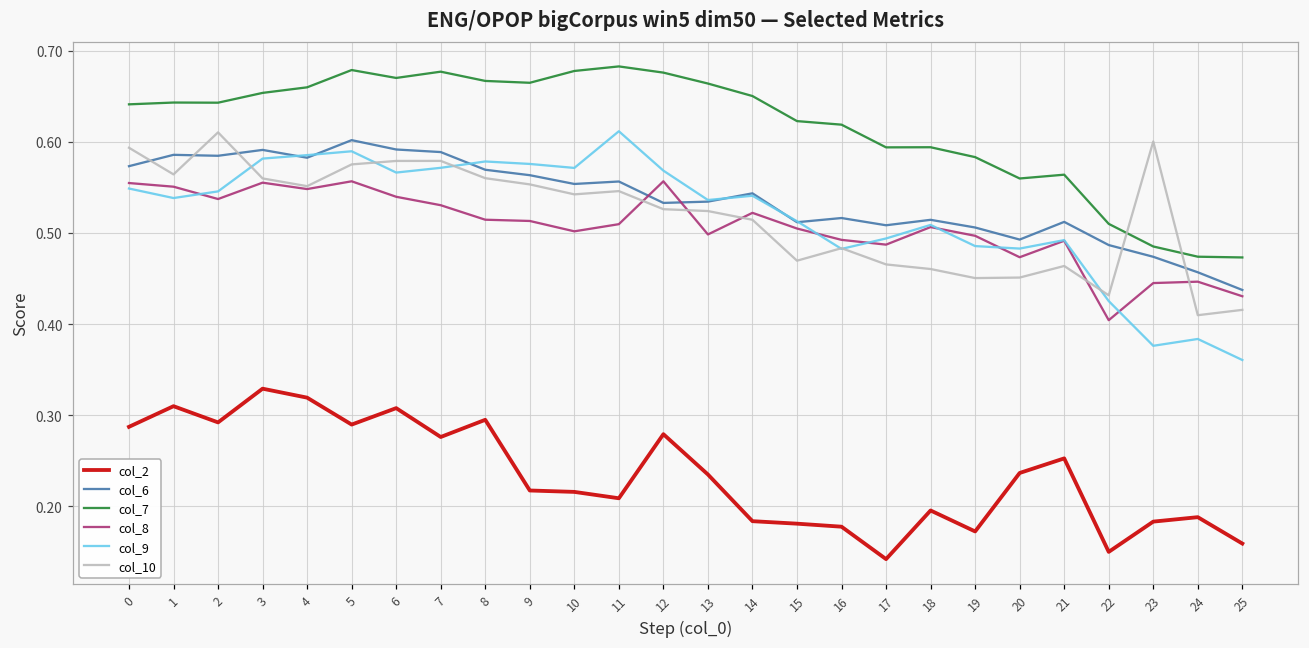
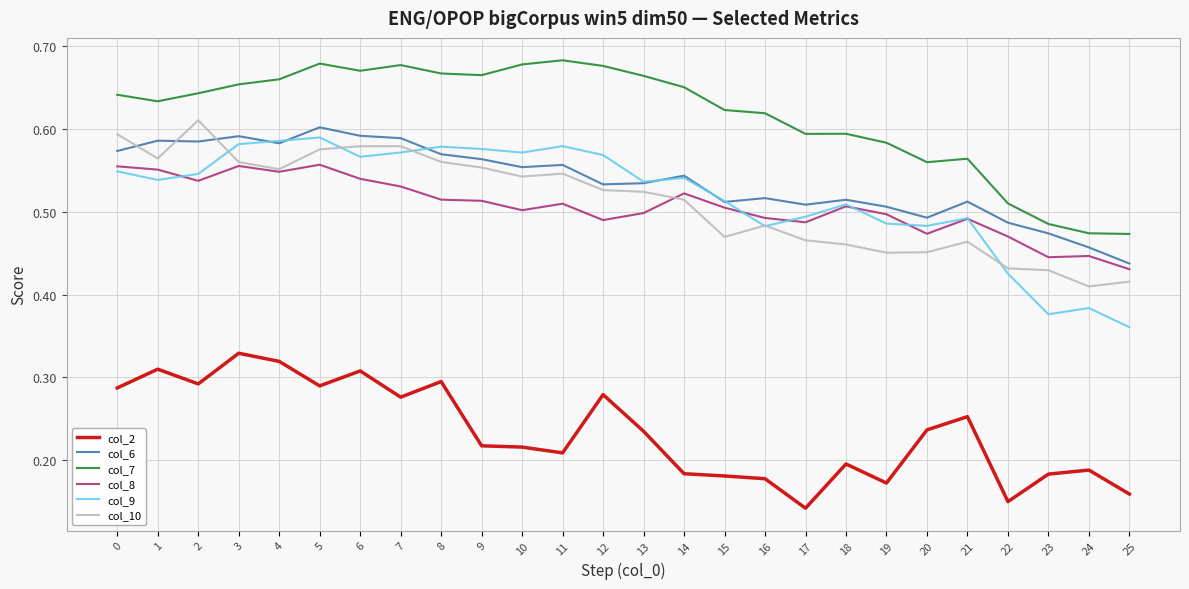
col_7, 1: 0.64 -> 0.63
col_9, 11: 0.61 -> 0.58
col_8, 12: 0.56 -> 0.49
col_8, 22: 0.40 -> 0.47
col_10, 23: 0.60 -> 0.43
